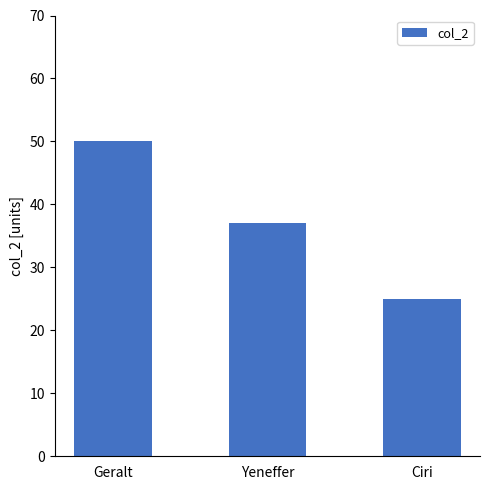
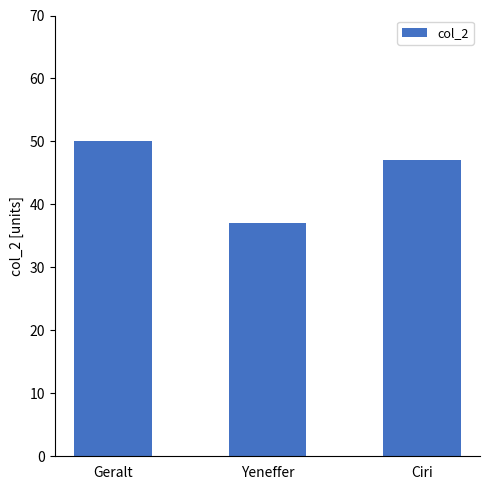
Ciri: 25 -> 47
